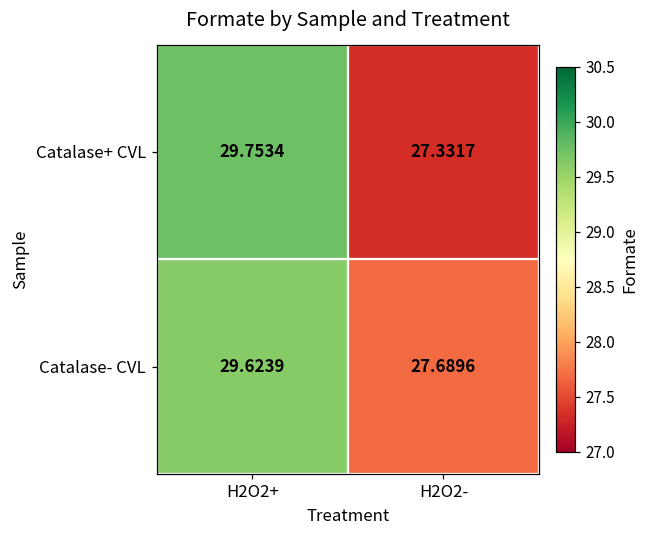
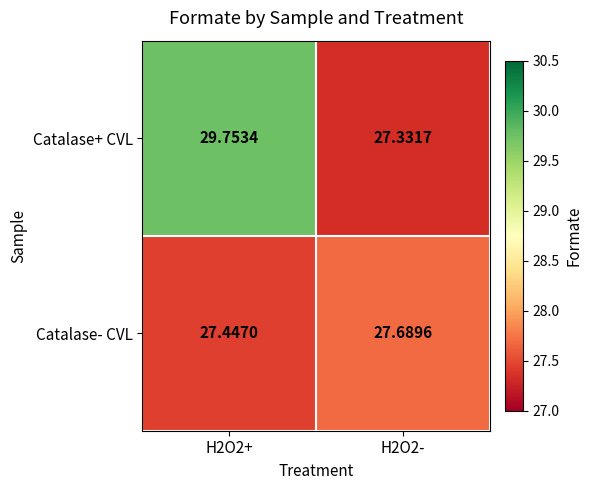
Catalase- CVL, H2O2+: 29.6239 -> 27.4470
